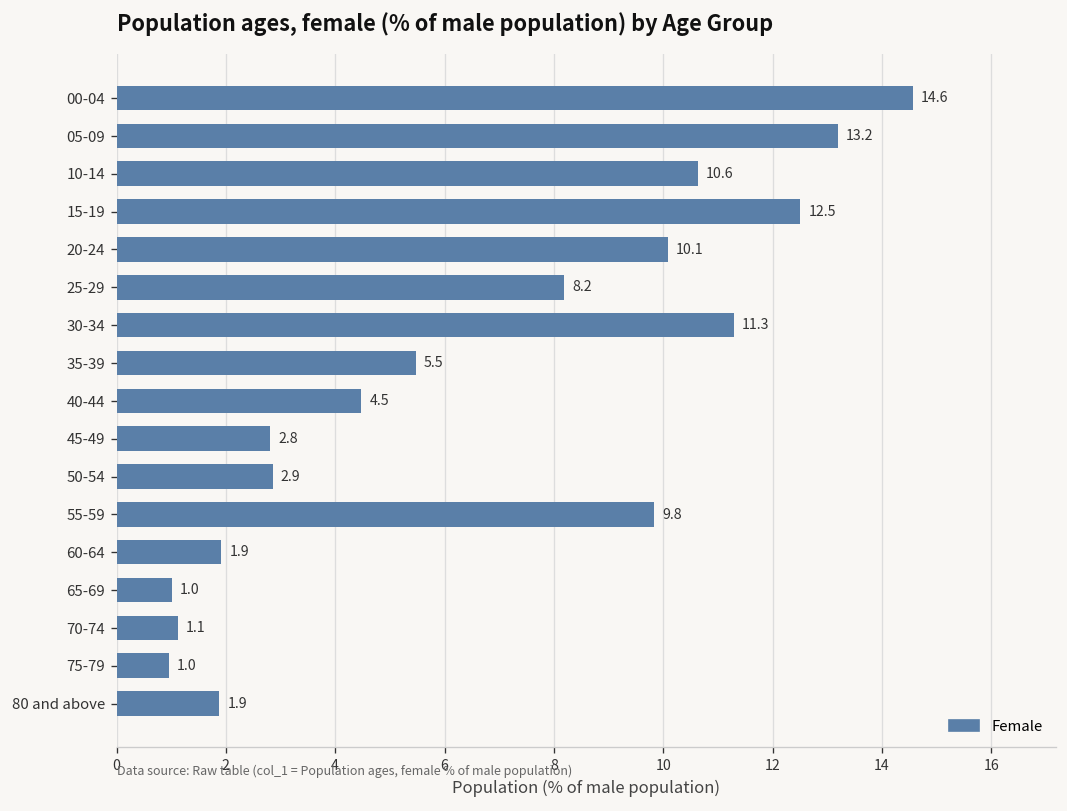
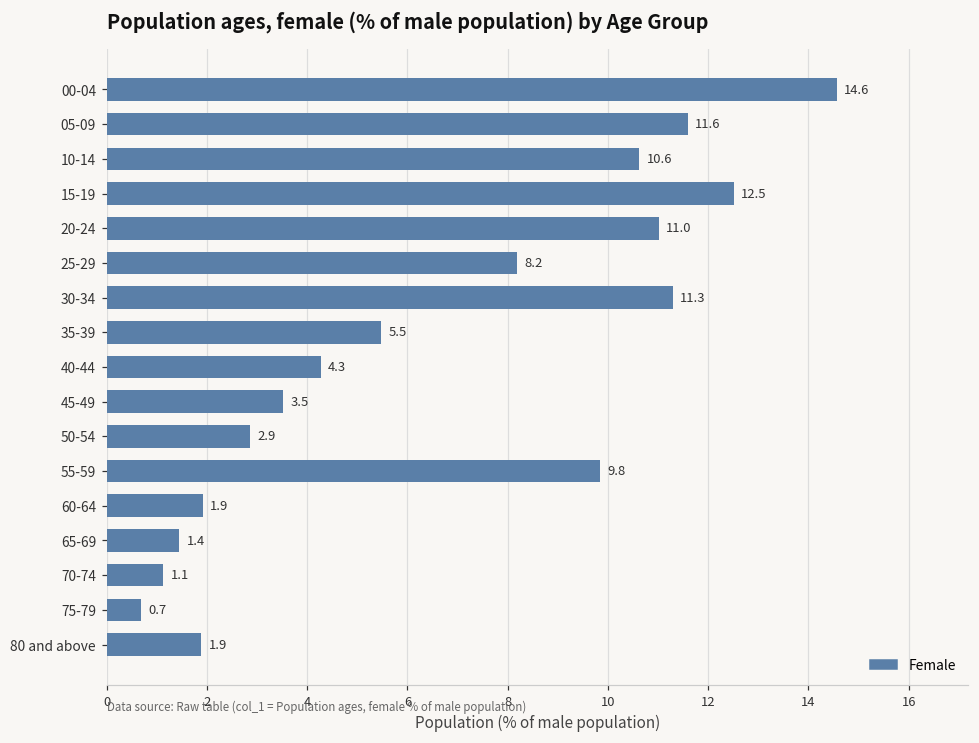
05-09: 13.2 -> 11.6
20-24: 10.1 -> 11.0
40-44: 4.5 -> 4.3
45-49: 2.8 -> 3.5
65-69: 1.0 -> 1.4
75-79: 1.0 -> 0.7
